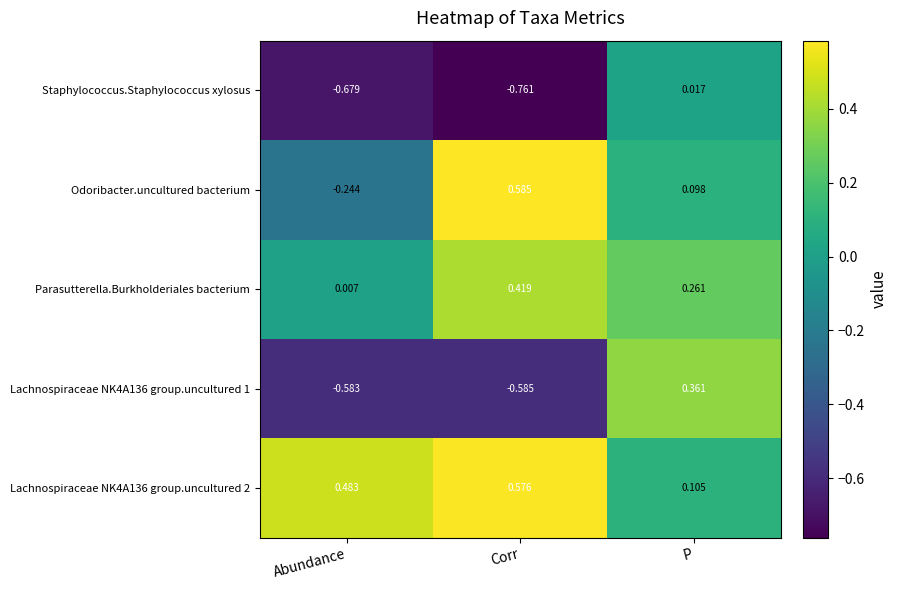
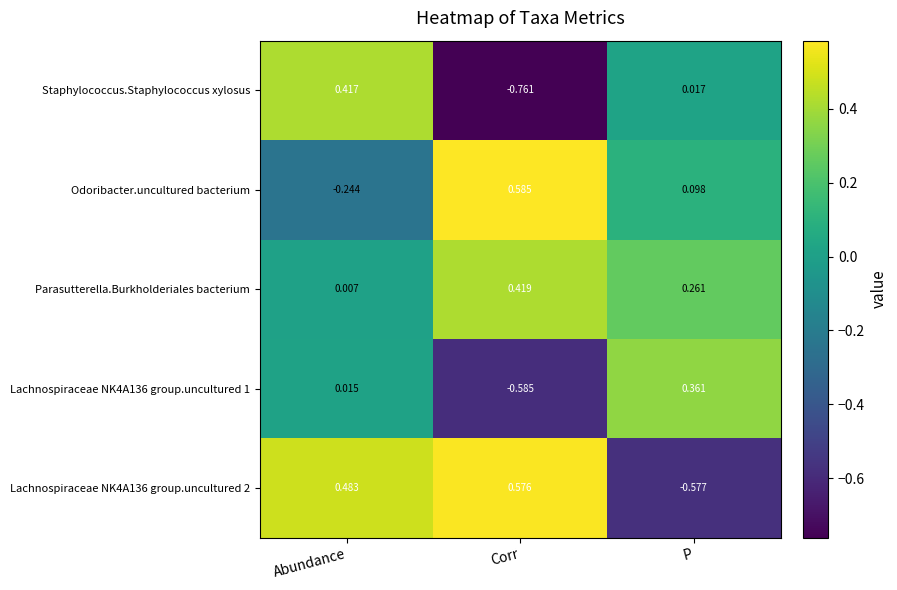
Staphylococcus.Staphylococcus xylosus, Abundance: -0.679 -> 0.417
Lachnospiraceae NK4A136 group.uncultured 1, Abundance: -0.583 -> 0.015
Lachnospiraceae NK4A136 group.uncultured 2, P: 0.105 -> -0.577
